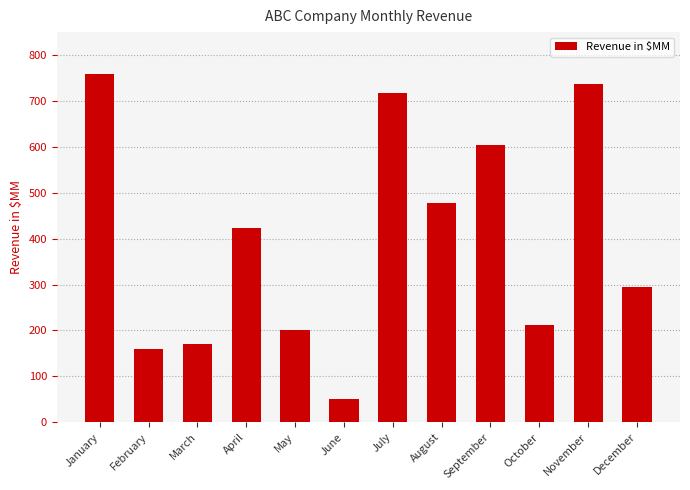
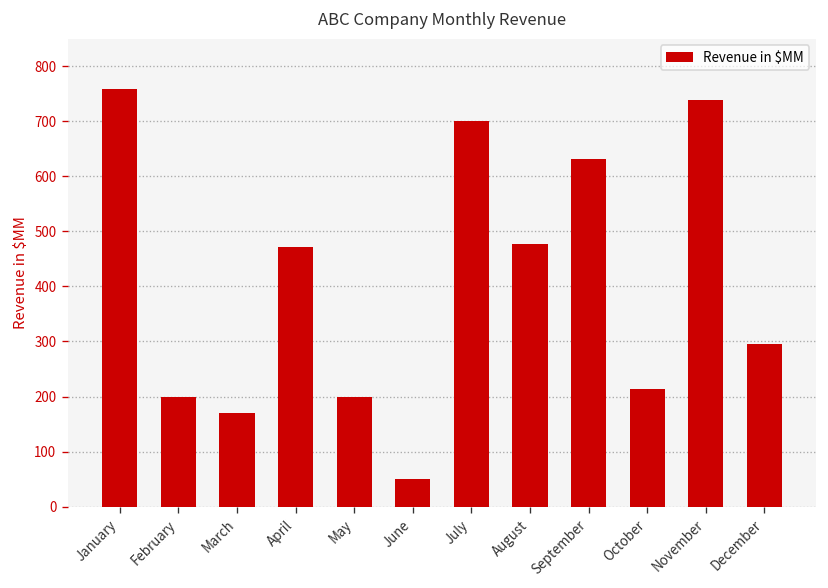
February: 160 -> 200
April: 420 -> 470
July: 720 -> 700
September: 610 -> 630
